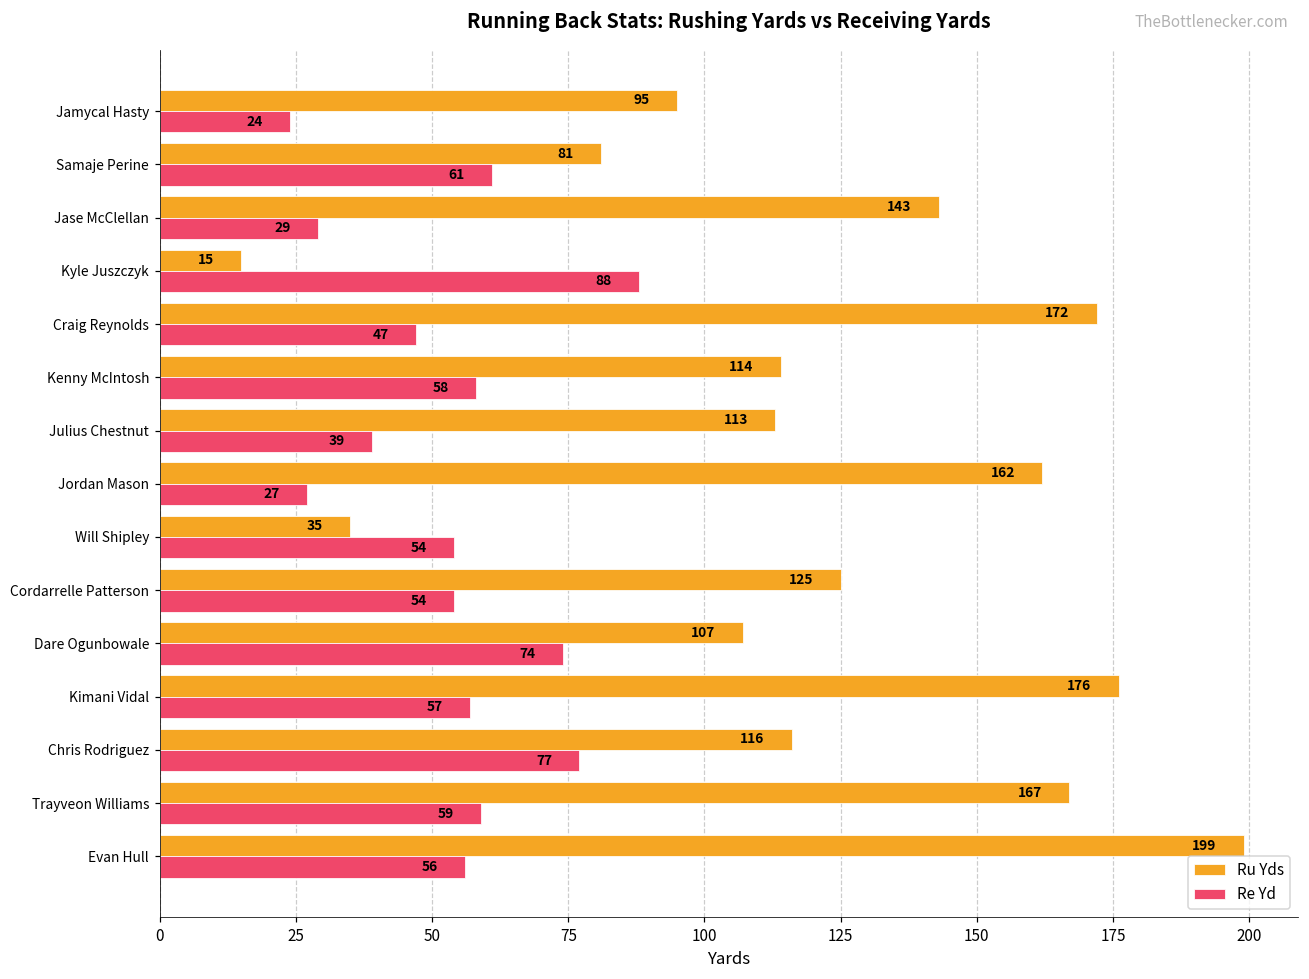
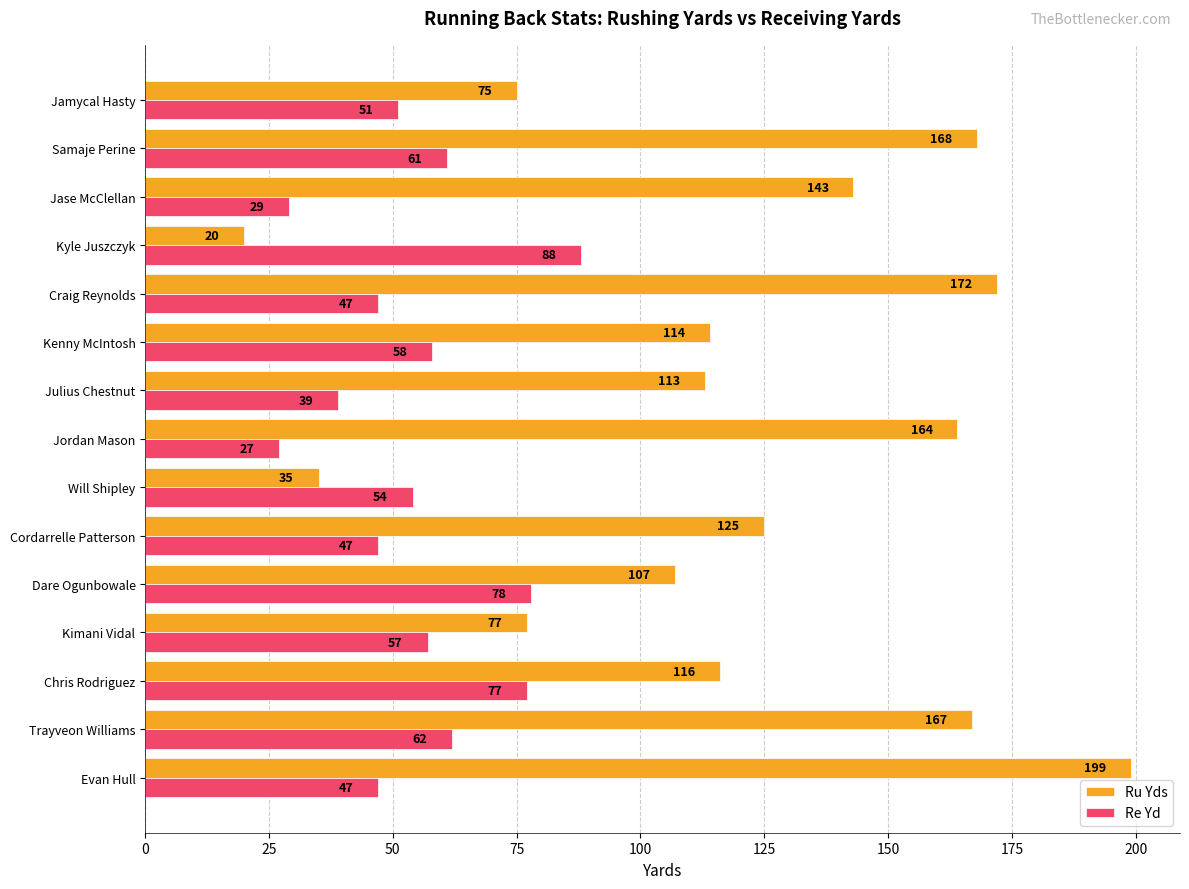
Ru Yds, Jamycal Hasty: 95 -> 75
Re Yd, Jamycal Hasty: 24 -> 51
Ru Yds, Samaje Perine: 81 -> 168
Ru Yds, Kyle Juszczyk: 15 -> 20
Ru Yds, Jordan Mason: 162 -> 164
Re Yd, Cordarrelle Patterson: 54 -> 47
Re Yd, Dare Ogunbowale: 74 -> 78
Ru Yds, Kimani Vidal: 176 -> 77
Re Yd, Trayveon Williams: 59 -> 62
Re Yd, Evan Hull: 56 -> 47
